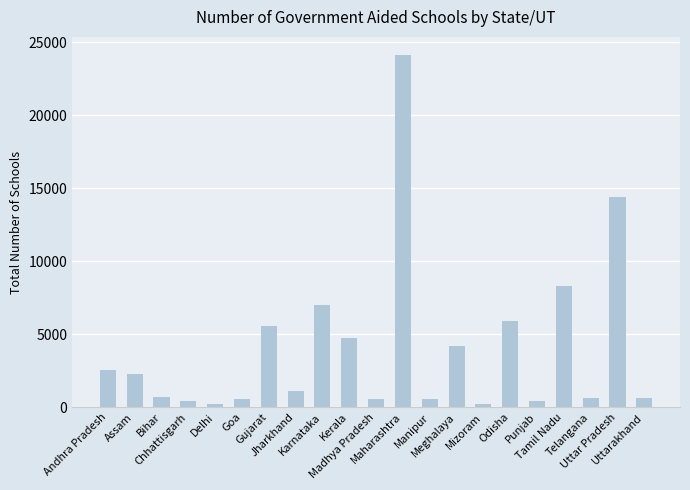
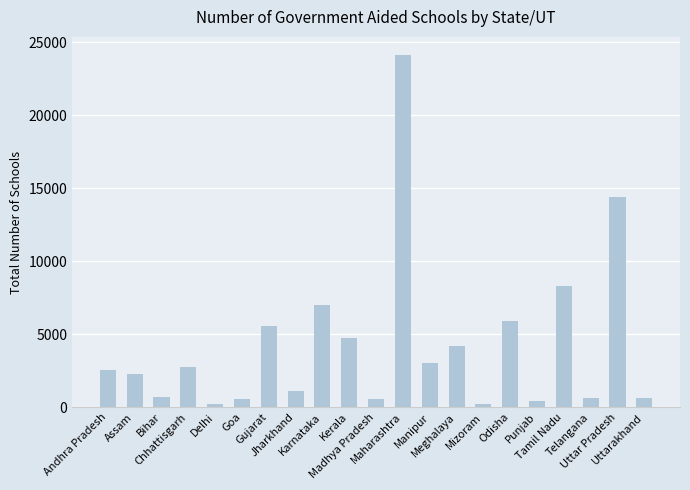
Chhattisgarh: 400 -> 2800
Manipur: 600 -> 3000
